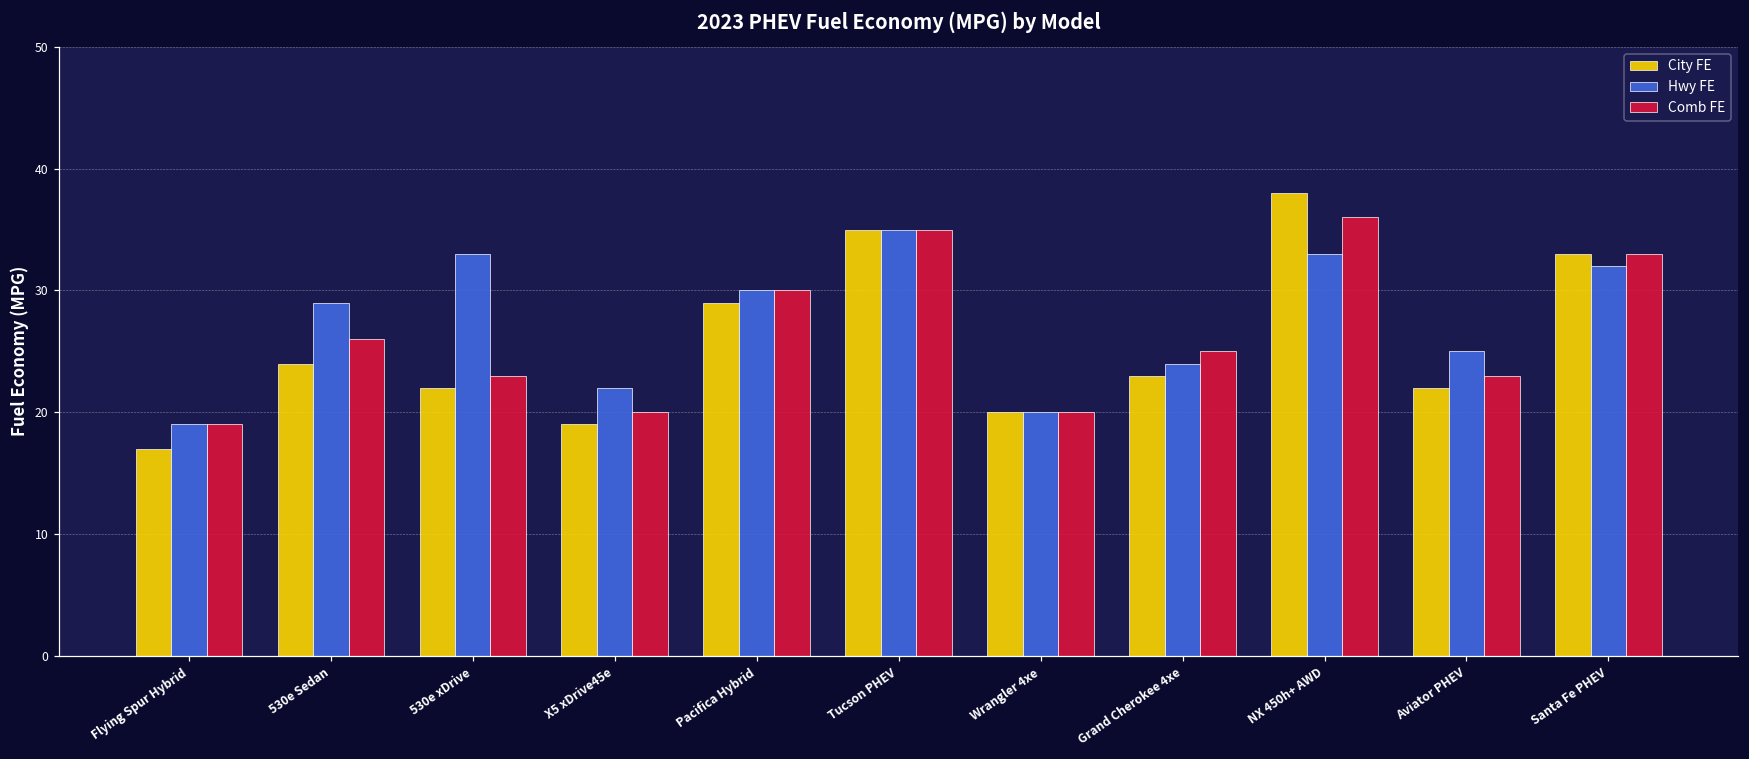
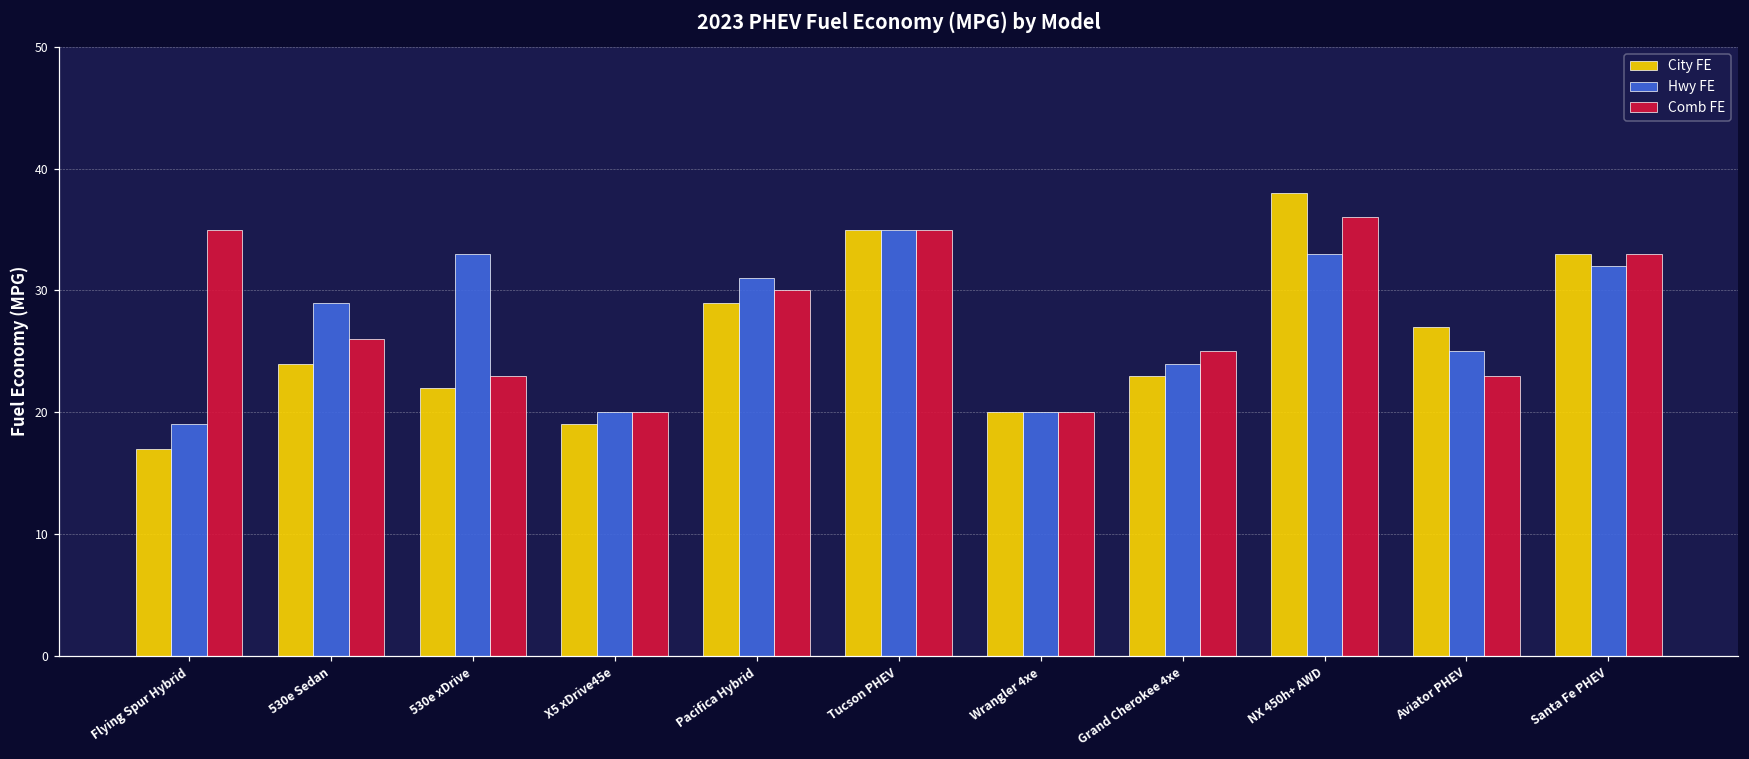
Comb FE, Flying Spur Hybrid: 19 -> 35
Hwy FE, X5 xDrive45e: 22 -> 20
Hwy FE, Pacifica Hybrid: 30 -> 31
City FE, Aviator PHEV: 22 -> 27
